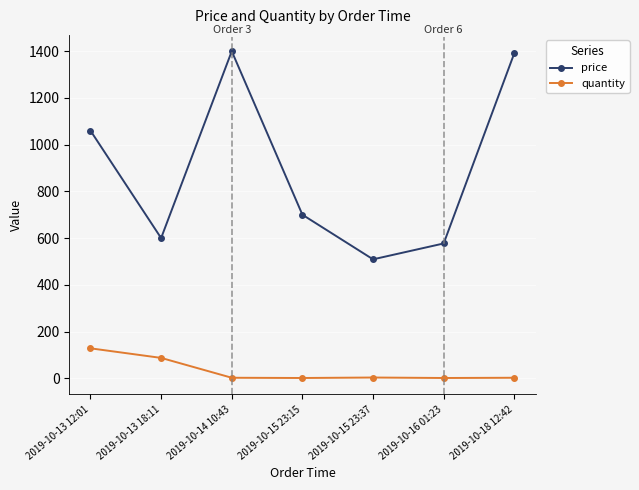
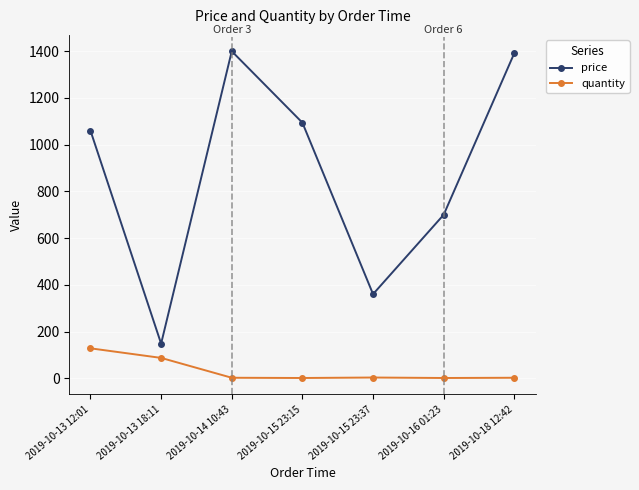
price, 2019-10-13 18:11: 600 -> 150
price, 2019-10-15 23:15: 700 -> 1090
price, 2019-10-15 23:37: 510 -> 360
price, 2019-10-16 01:23: 580 -> 700
